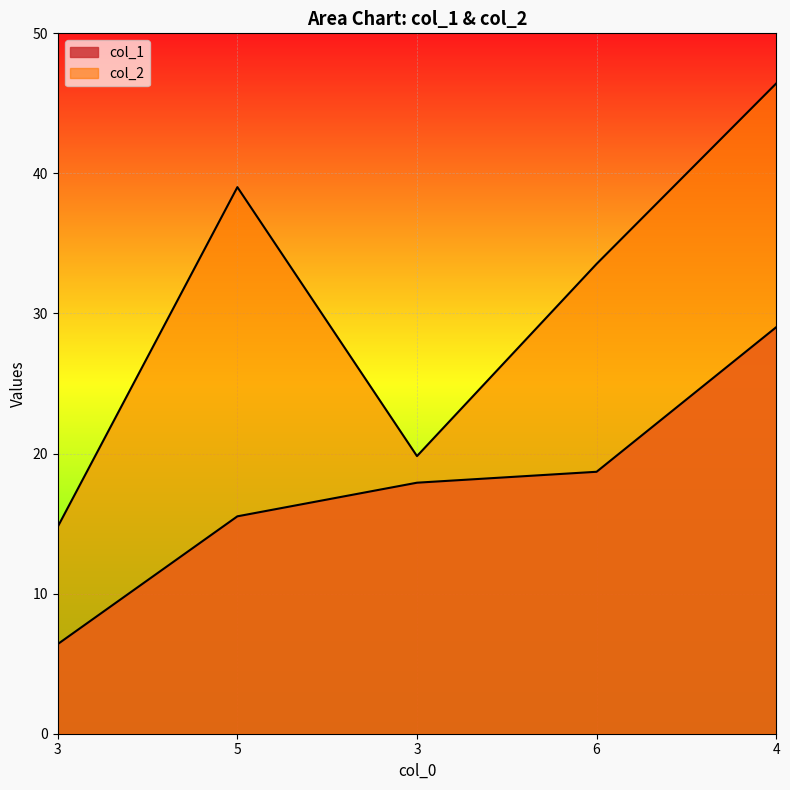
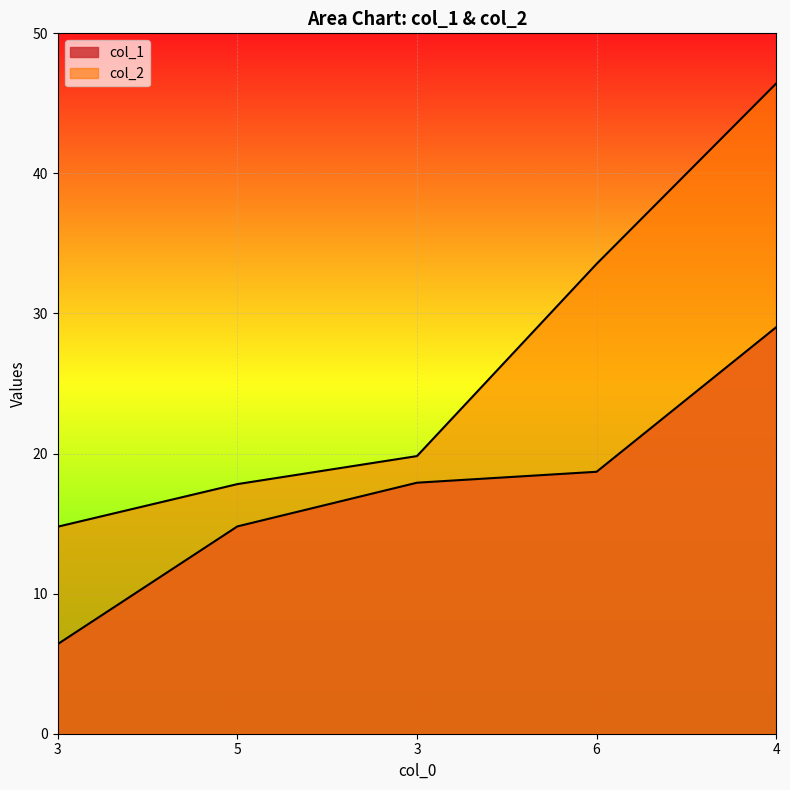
col_1, 5: 15.5 -> 14.8
col_2, 5: 39.0 -> 17.8
